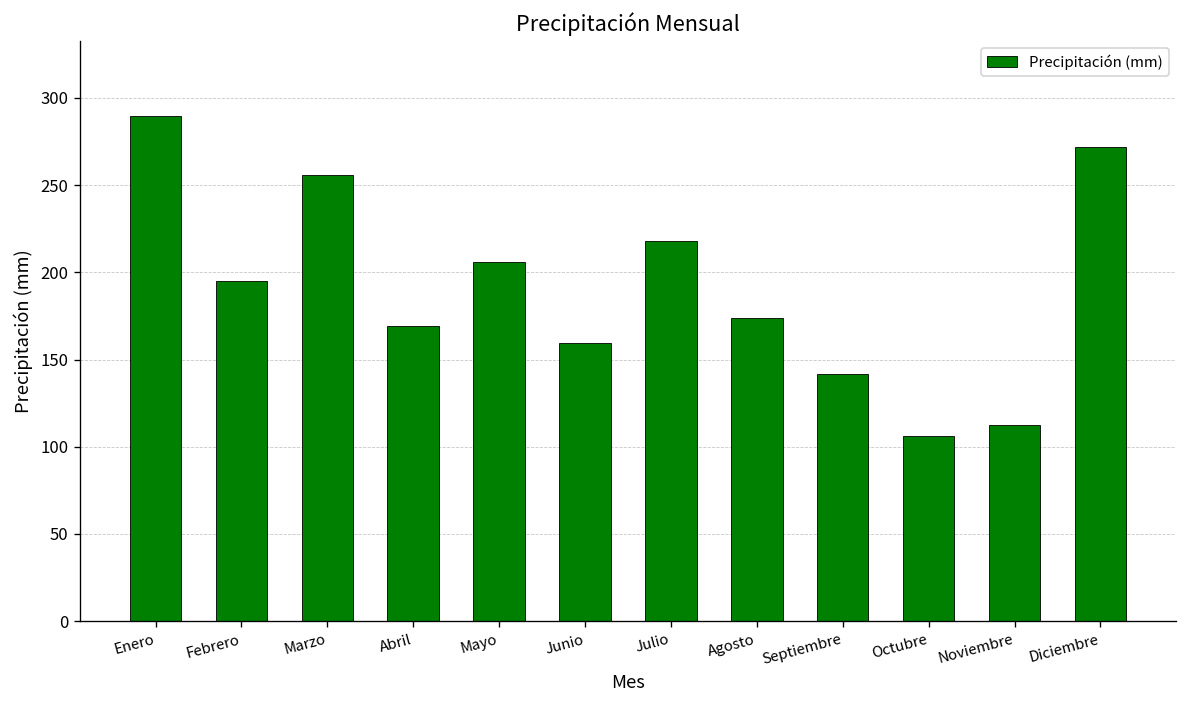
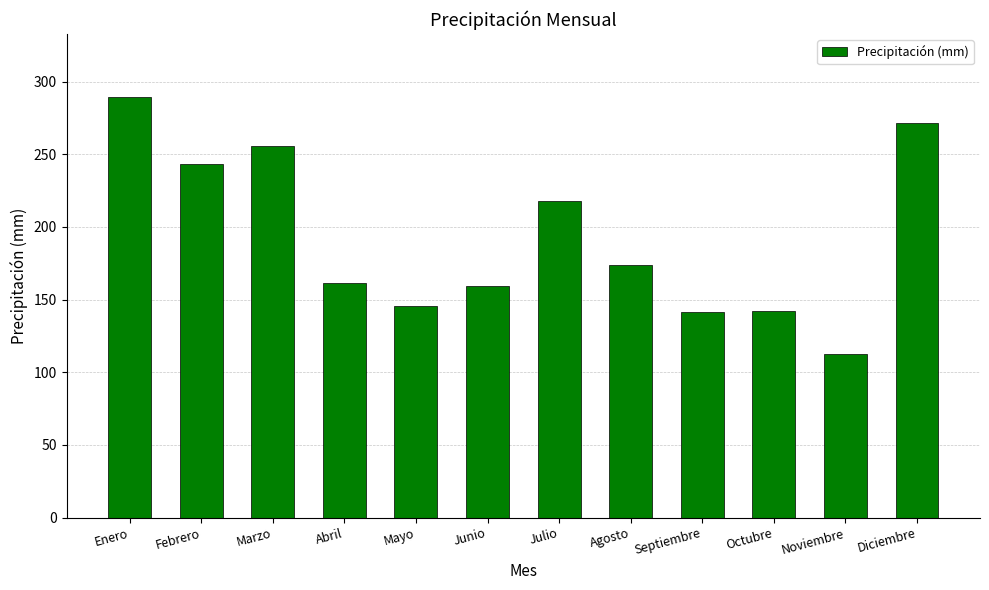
Febrero: 195 -> 244
Abril: 170 -> 161
Mayo: 206 -> 146
Octubre: 106 -> 142
